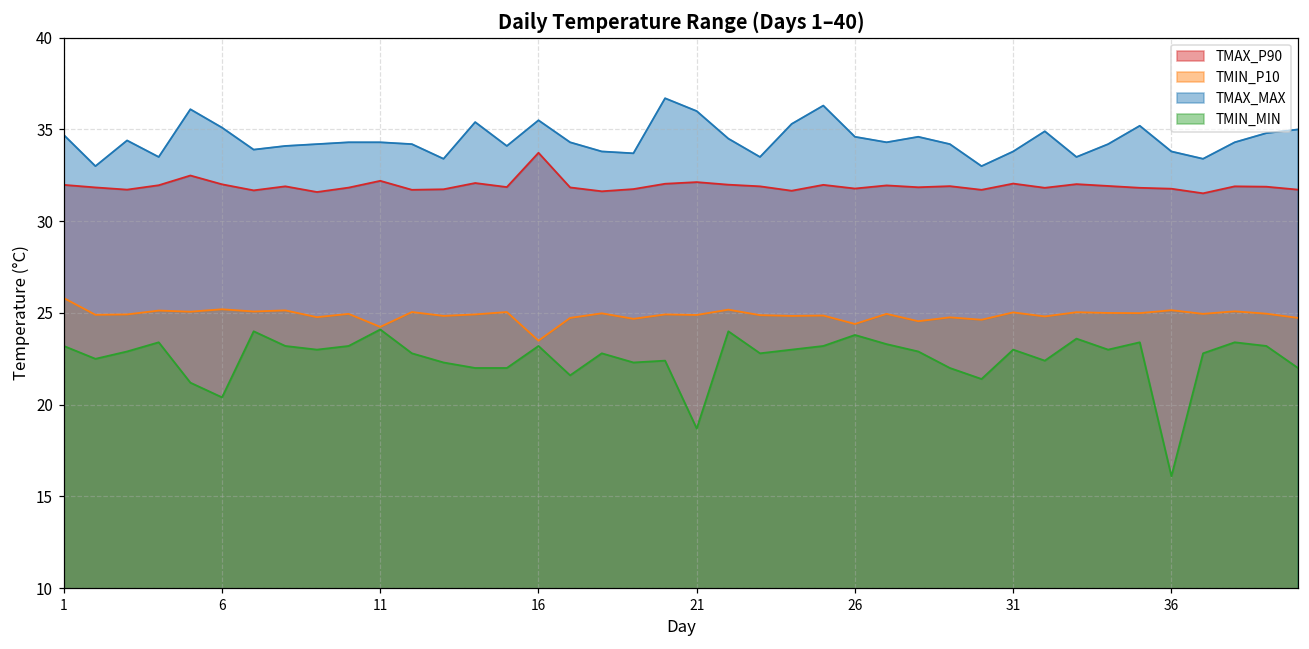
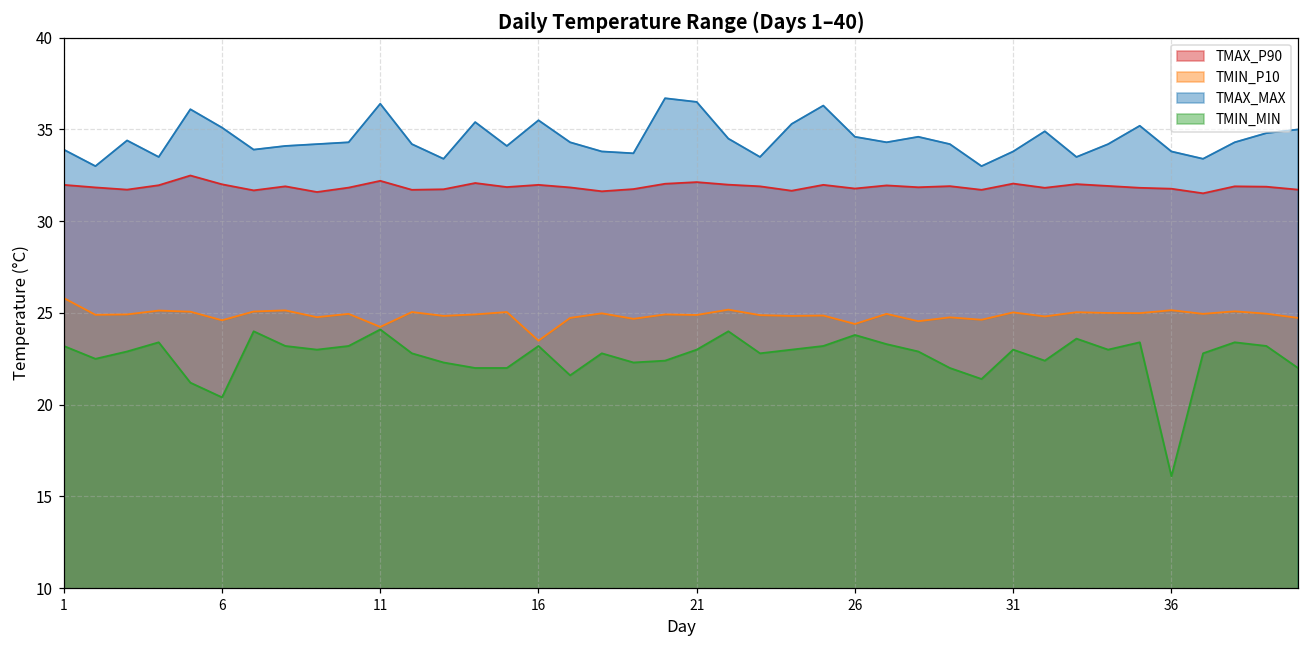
TMAX_MAX, 1: 34.7 -> 33.9
TMIN_P10, 6: 25.2 -> 24.6
TMAX_MAX, 11: 34.3 -> 36.4
TMAX_P90, 16: 33.7 -> 32.0
TMAX_MAX, 21: 36.0 -> 36.5
TMIN_MIN, 21: 18.7 -> 23.0
